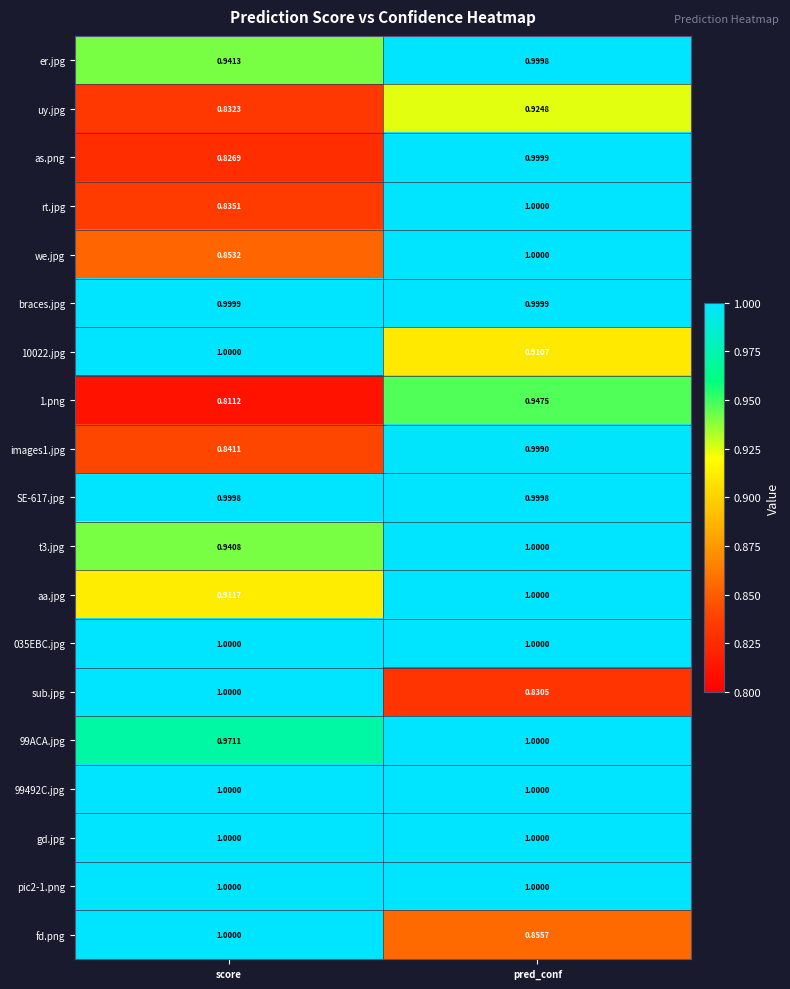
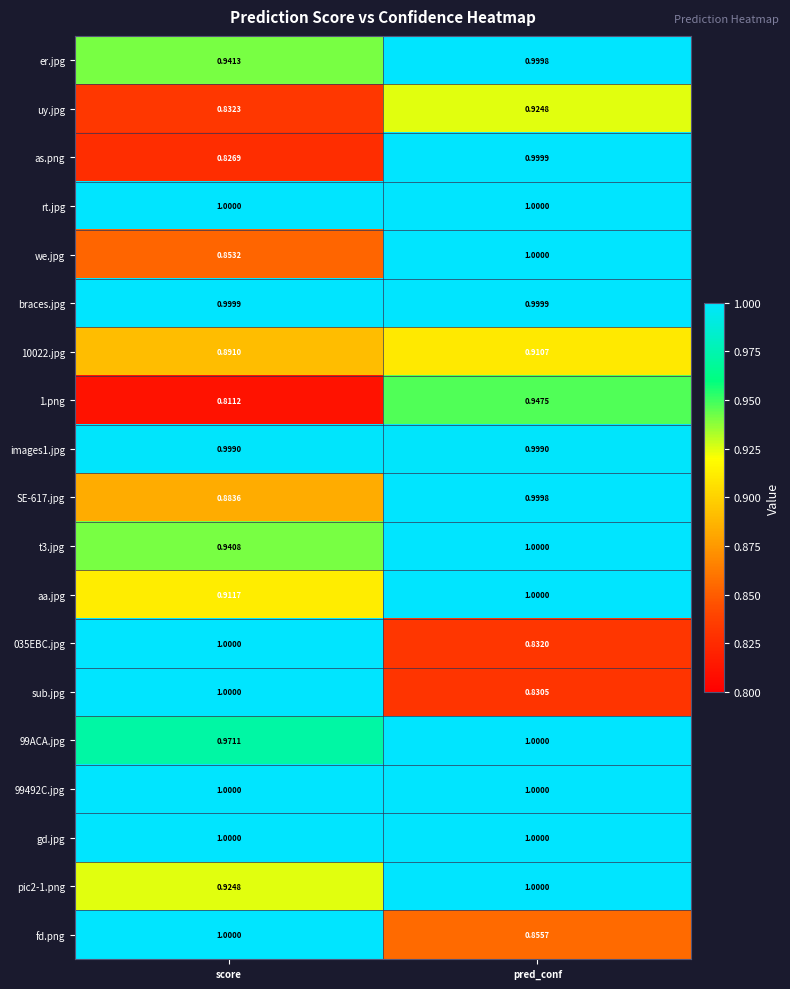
rt.jpg, score: 0.8351 -> 1.0000
10022.jpg, score: 1.0000 -> 0.8910
images1.jpg, score: 0.8411 -> 0.9990
SE-617.jpg, score: 0.9998 -> 0.8836
035EBC.jpg, pred_conf: 1.0000 -> 0.8320
pic2-1.png, score: 1.0000 -> 0.9248
